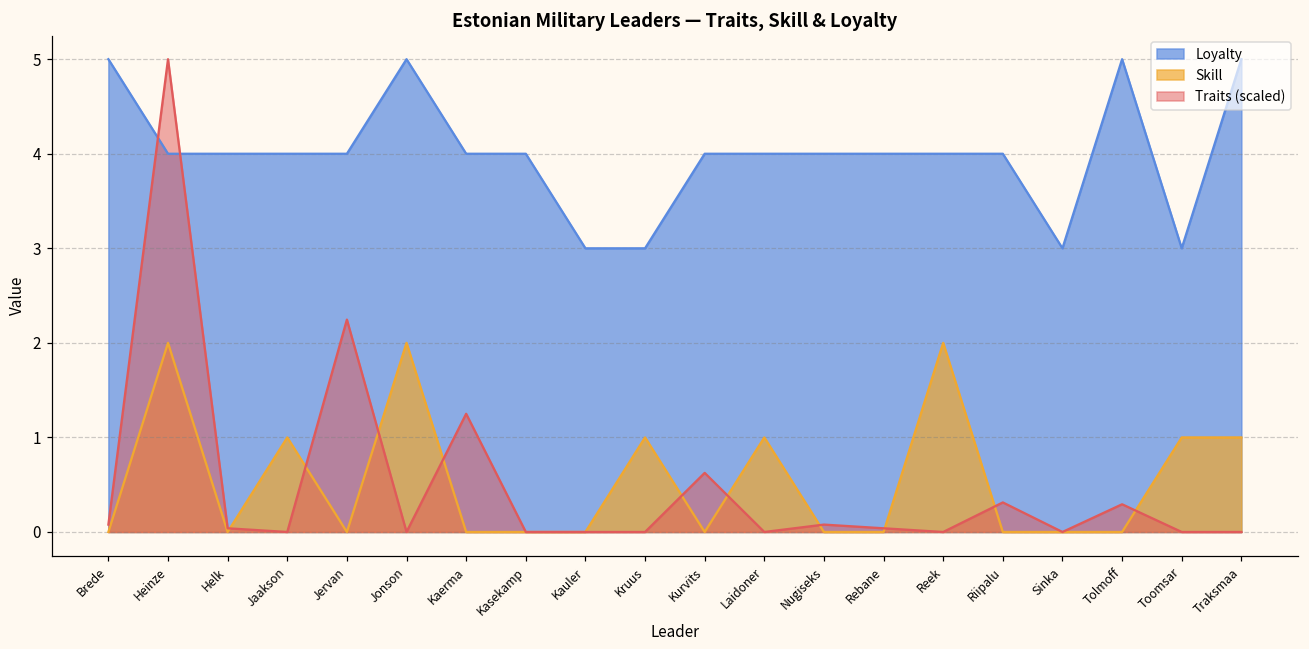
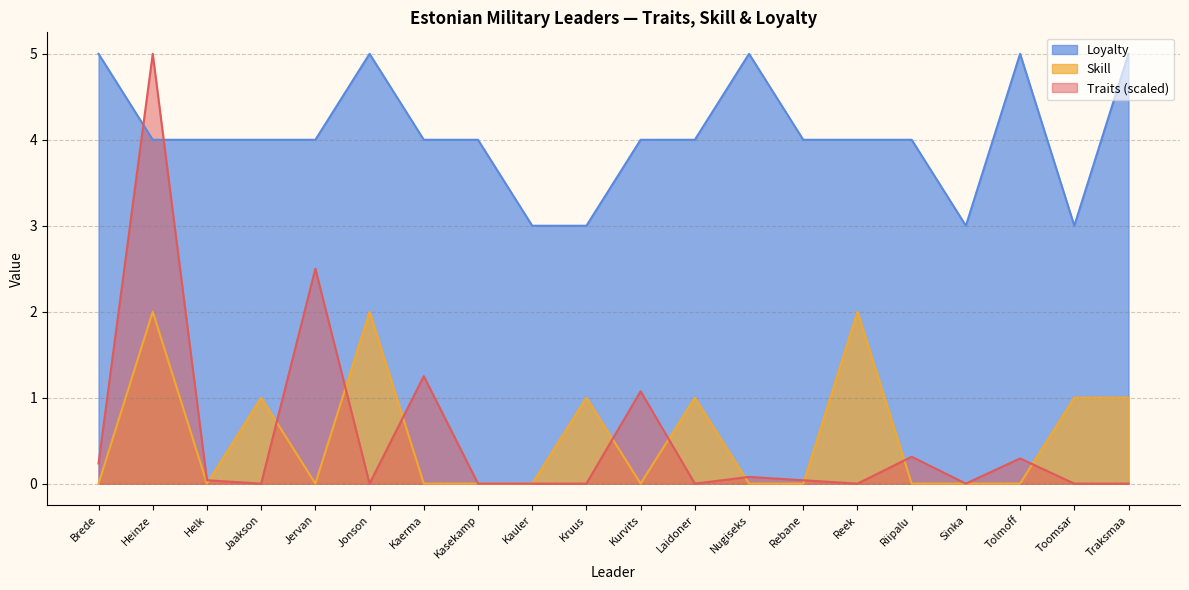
Traits (scaled), Brede: 0.1 -> 0.2
Traits (scaled), Jervan: 2.2 -> 2.5
Traits (scaled), Kurvits: 0.6 -> 1.1
Loyalty, Nugiseks: 4 -> 5
